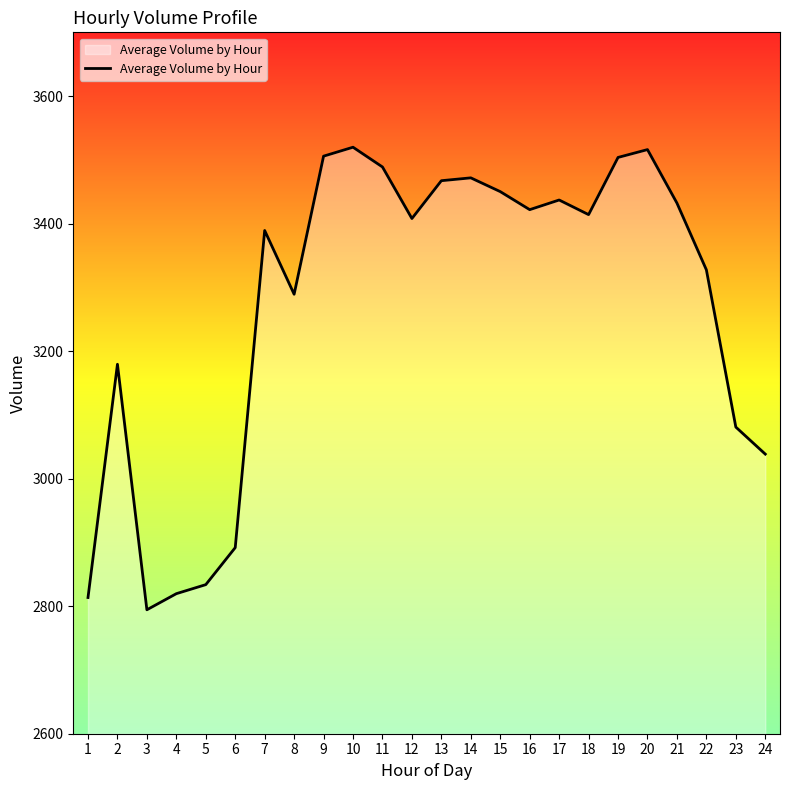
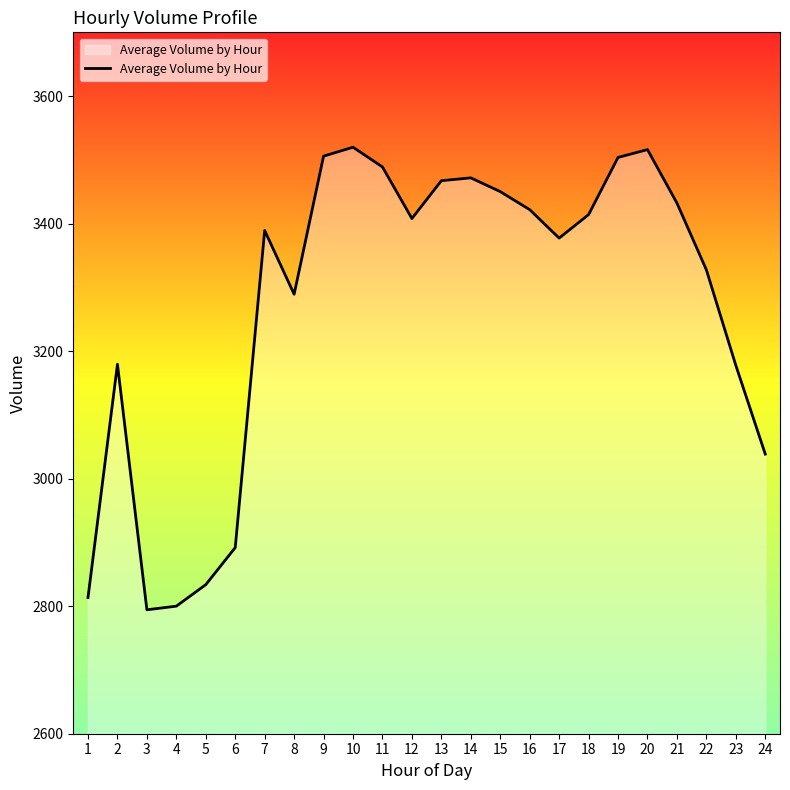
4: 2820 -> 2800
17: 3440 -> 3380
23: 3080 -> 3180
